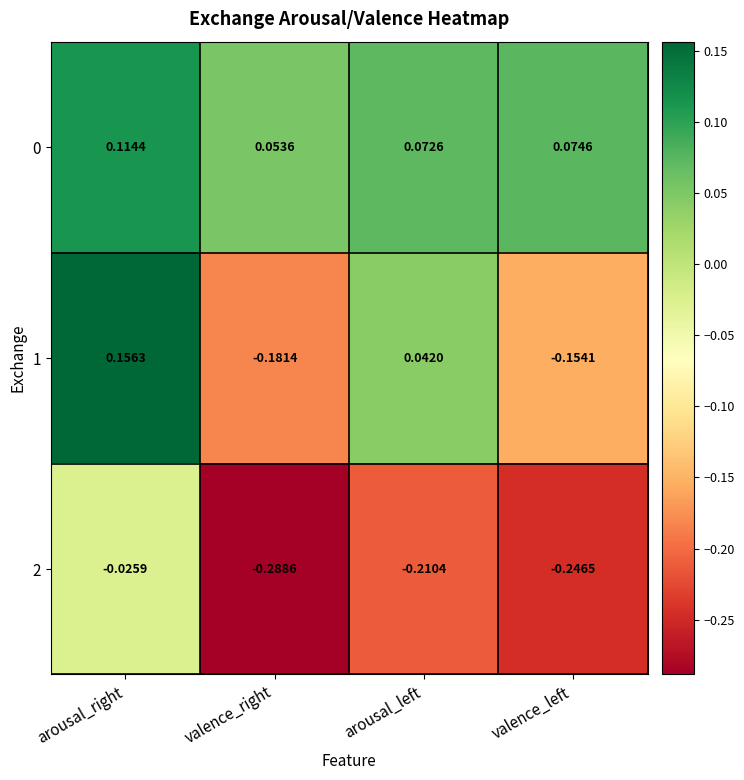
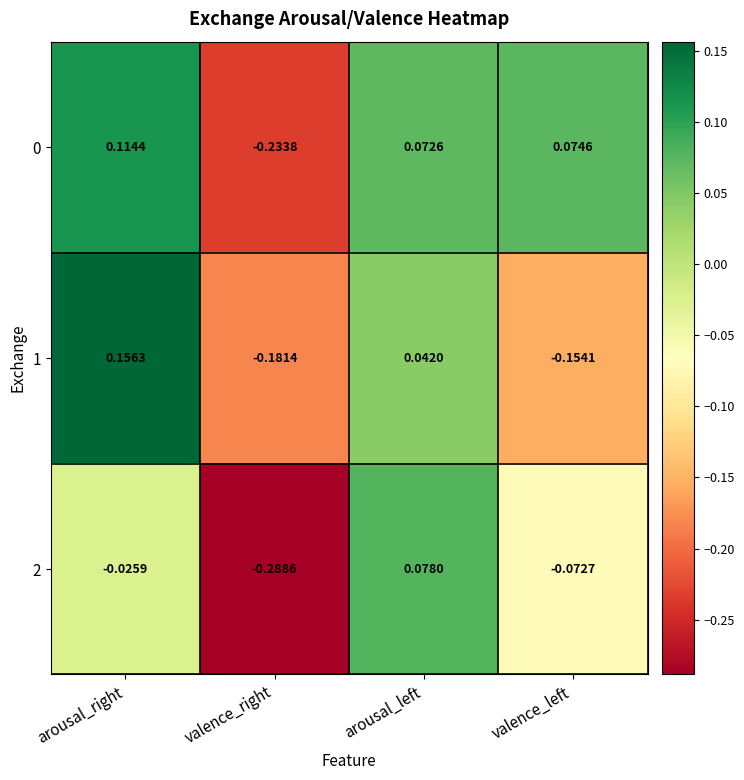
0, valence_right: 0.0536 -> -0.2338
2, arousal_left: -0.2104 -> 0.0780
2, valence_left: -0.2465 -> -0.0727
